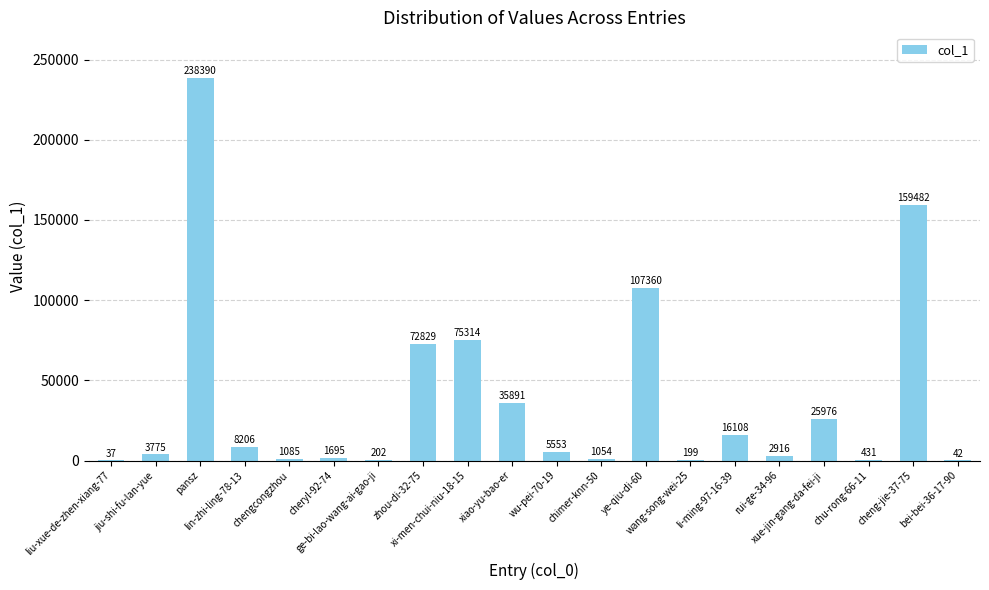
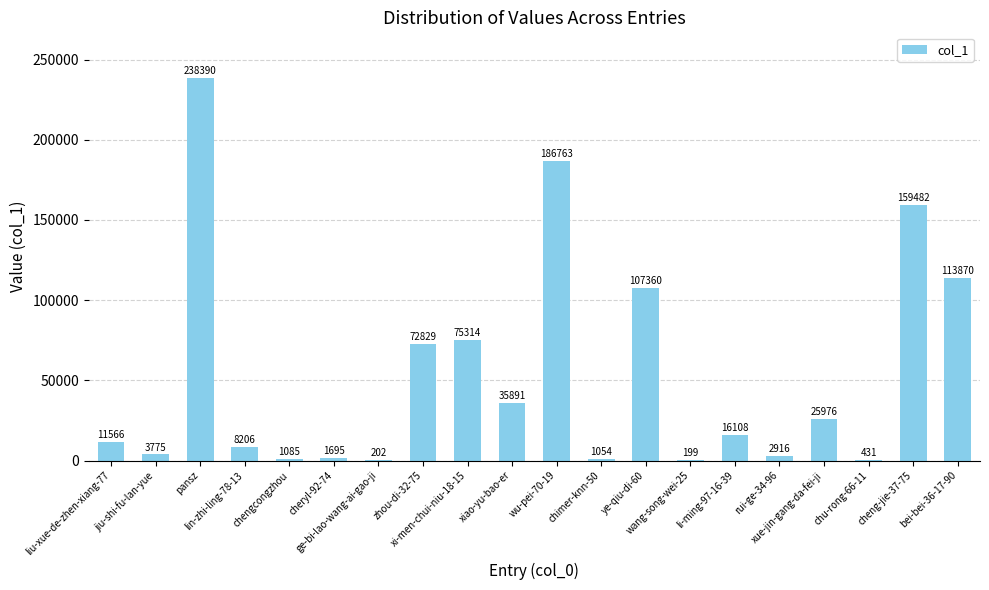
liu-xue-de-zhen-xiang-77: 37 -> 11566
wu-pei-70-19: 5553 -> 186763
bei-bei-36-17-90: 42 -> 113870
